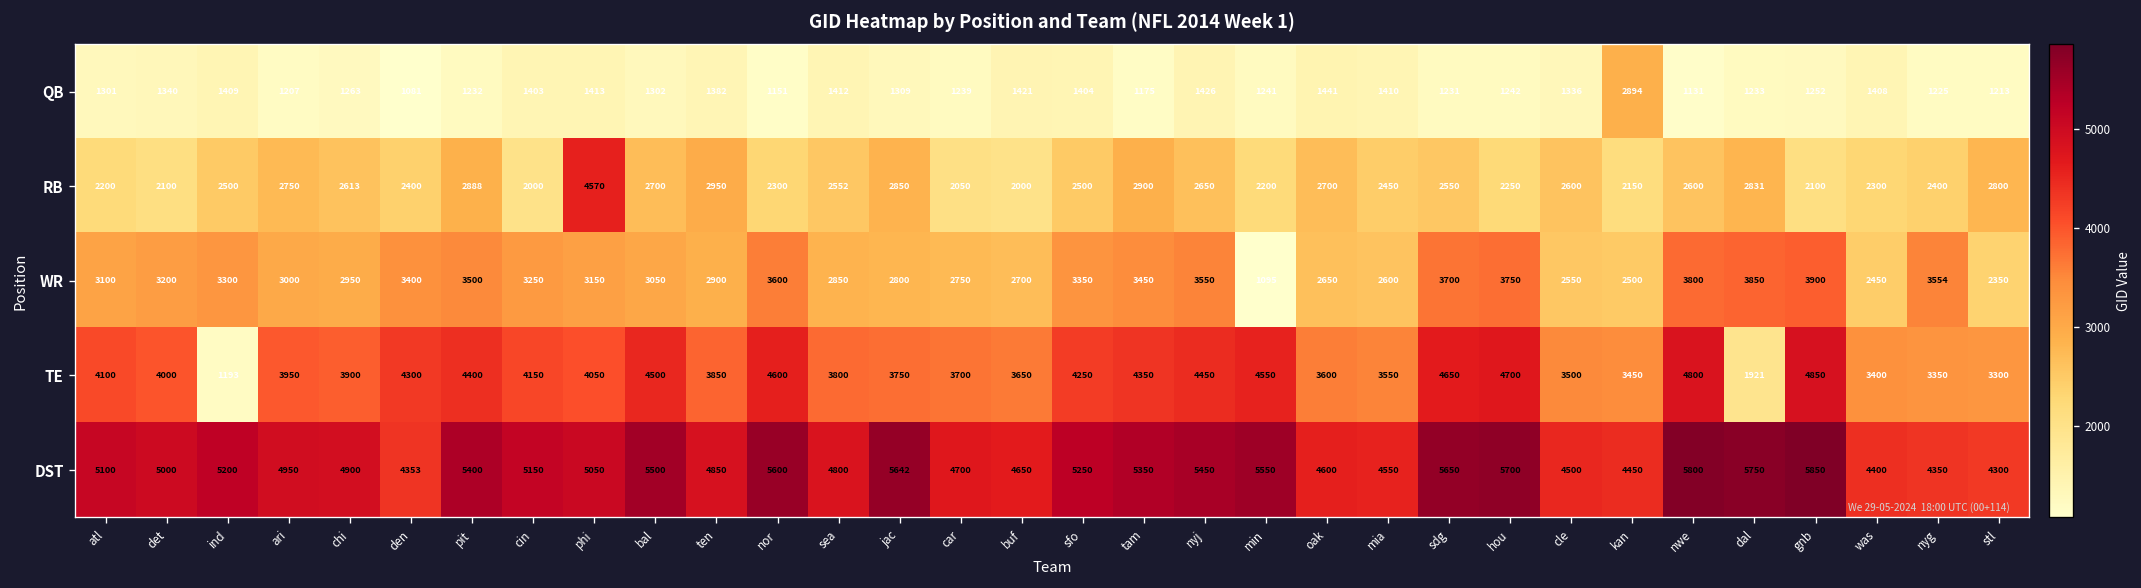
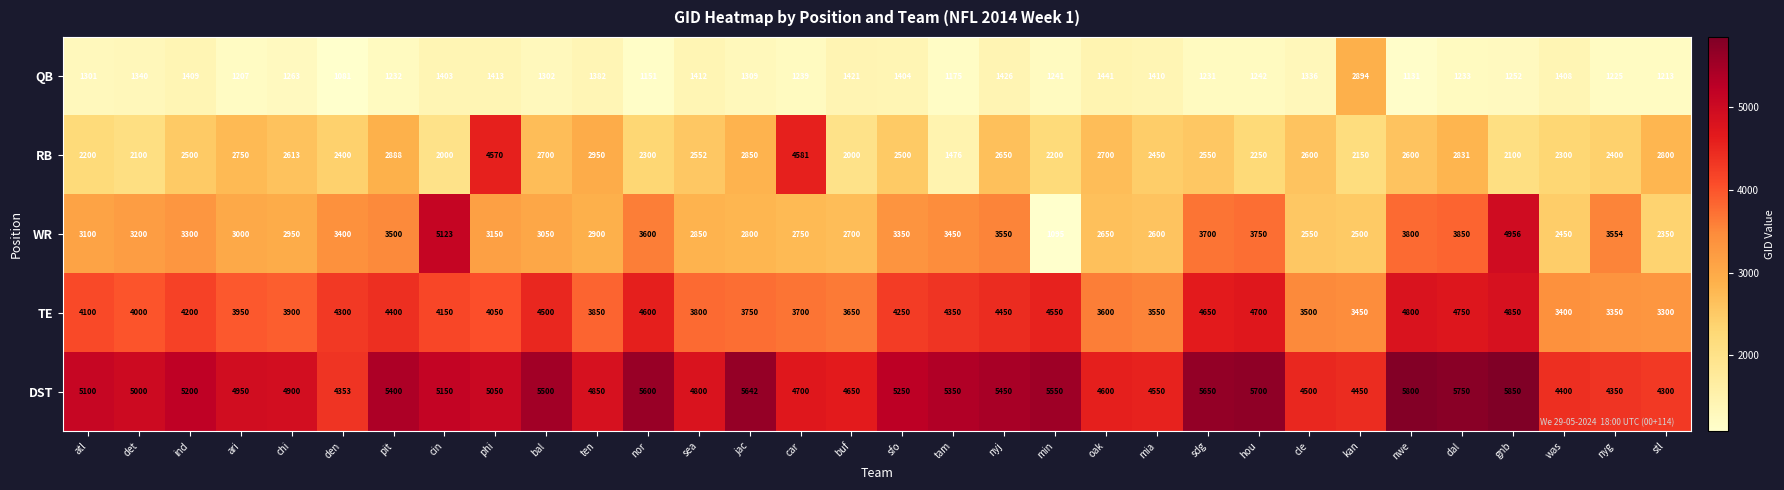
RB, car: 2050 -> 4581
RB, tam: 2900 -> 1476
WR, cin: 3250 -> 5123
WR, gnb: 3900 -> 4956
TE, ind: 1193 -> 4200
TE, dal: 1921 -> 4750
